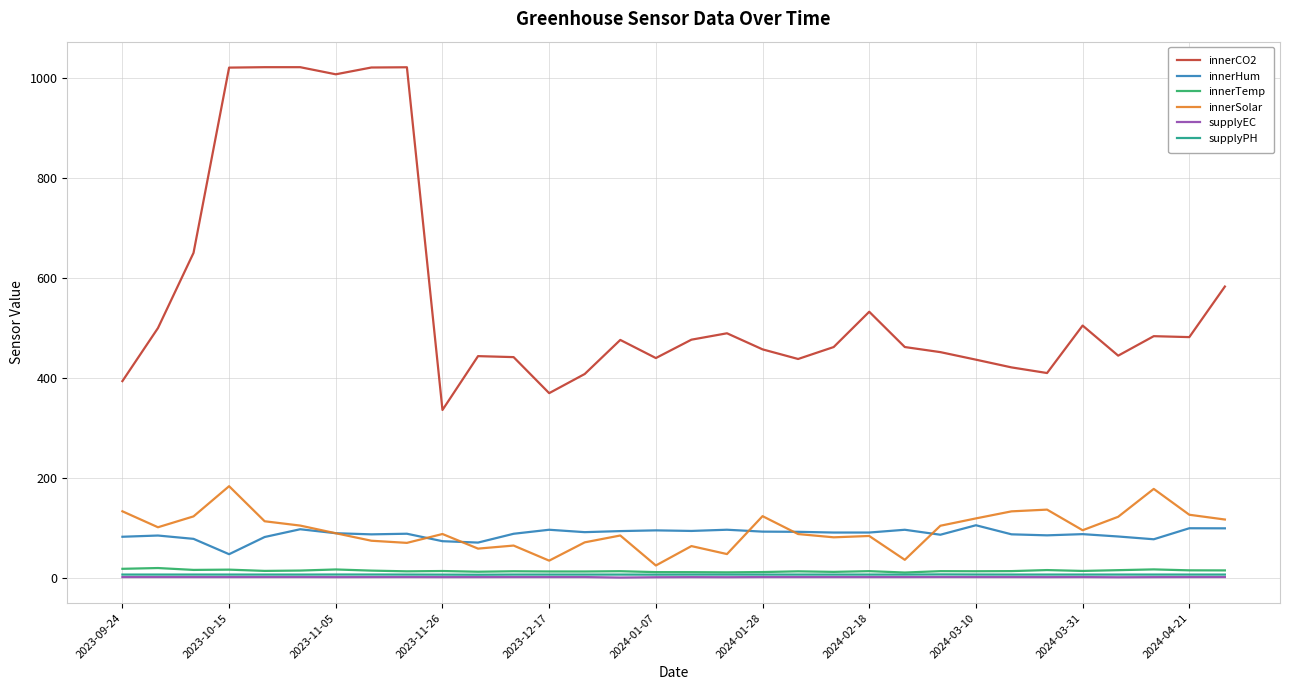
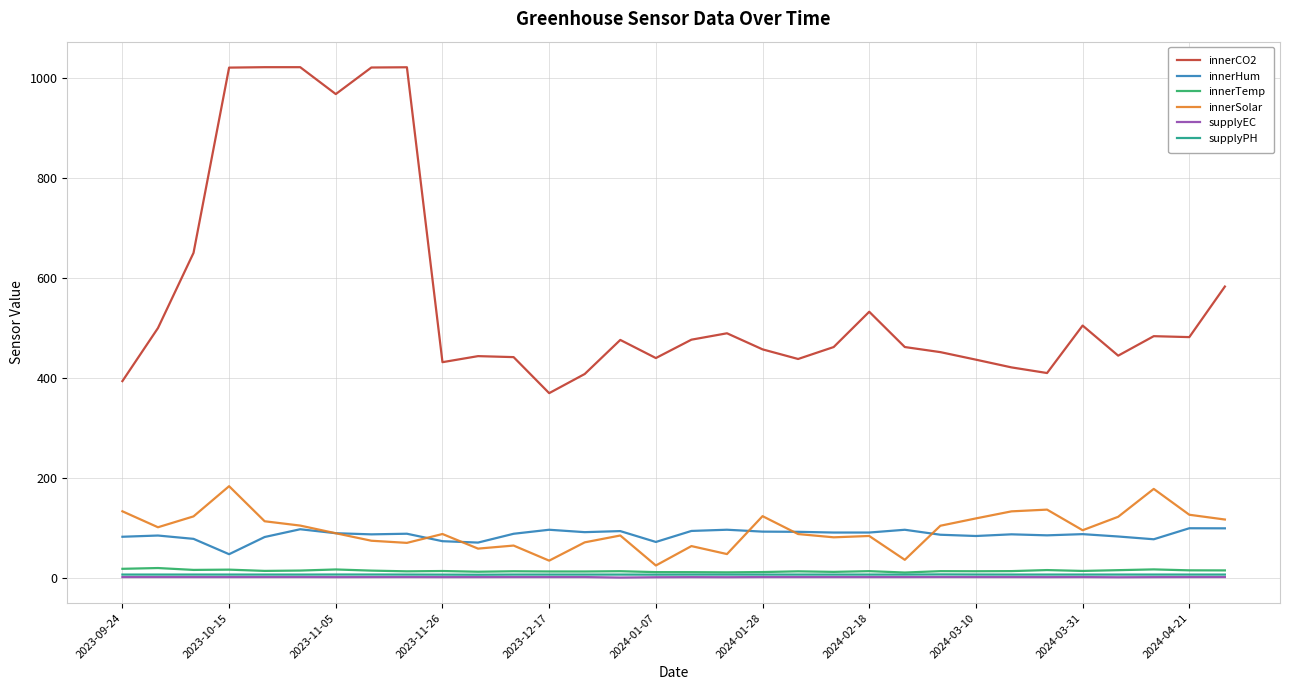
innerCO2, 2023-11-05: 1010 -> 970
innerCO2, 2023-11-26: 340 -> 430
innerHum, 2024-01-07: 90 -> 70
innerHum, 2024-03-10: 100 -> 80
